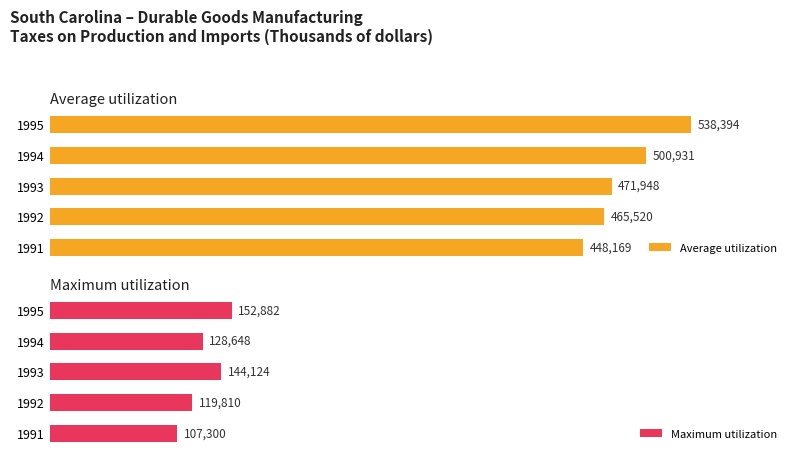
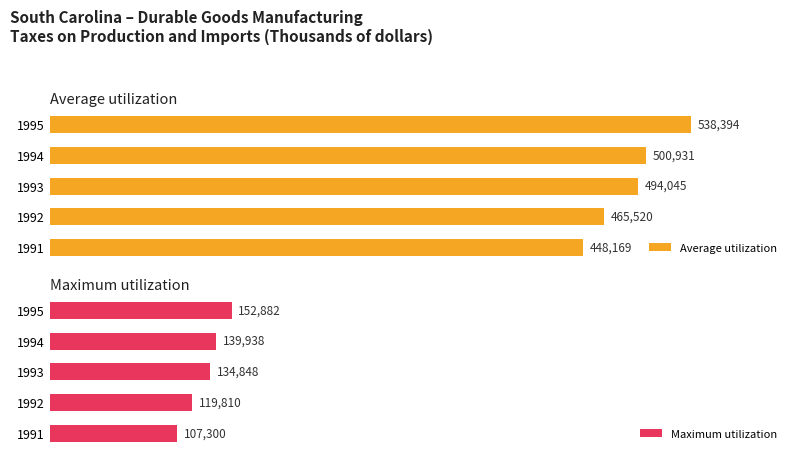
Average utilization, 1993: 471,948 -> 494,045
Maximum utilization, 1994: 128,648 -> 139,938
Maximum utilization, 1993: 144,124 -> 134,848
